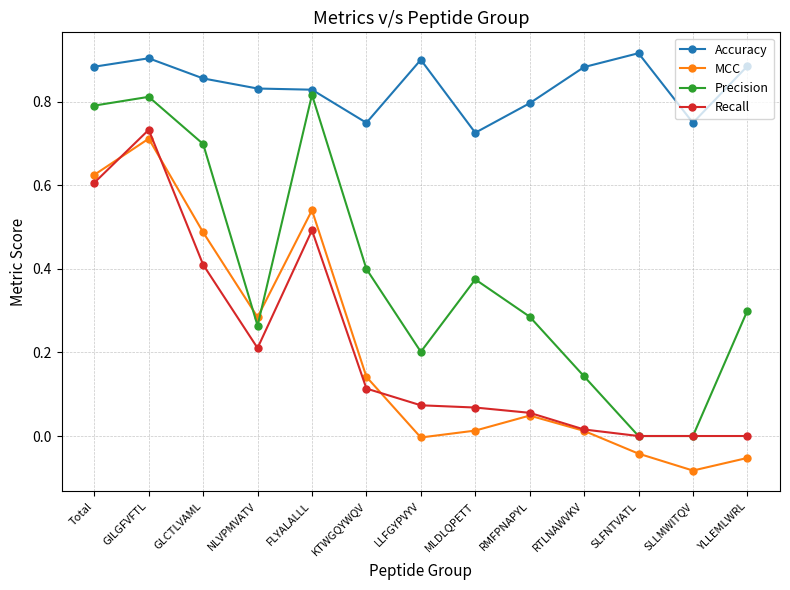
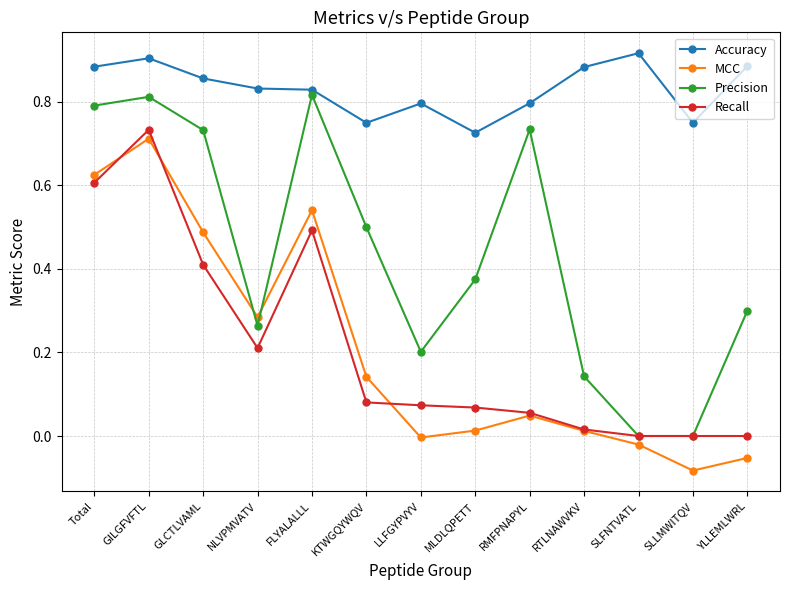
Precision, GLCTLVAML: 0.70 -> 0.73
Precision, KTWGQYWQV: 0.4 -> 0.5
Recall, KTWGQYWQV: 0.11 -> 0.08
Accuracy, LLFGYPVYV: 0.90 -> 0.80
Precision, RMFPNAPYL: 0.29 -> 0.73
MCC, SLFNTVATL: -0.04 -> -0.02
